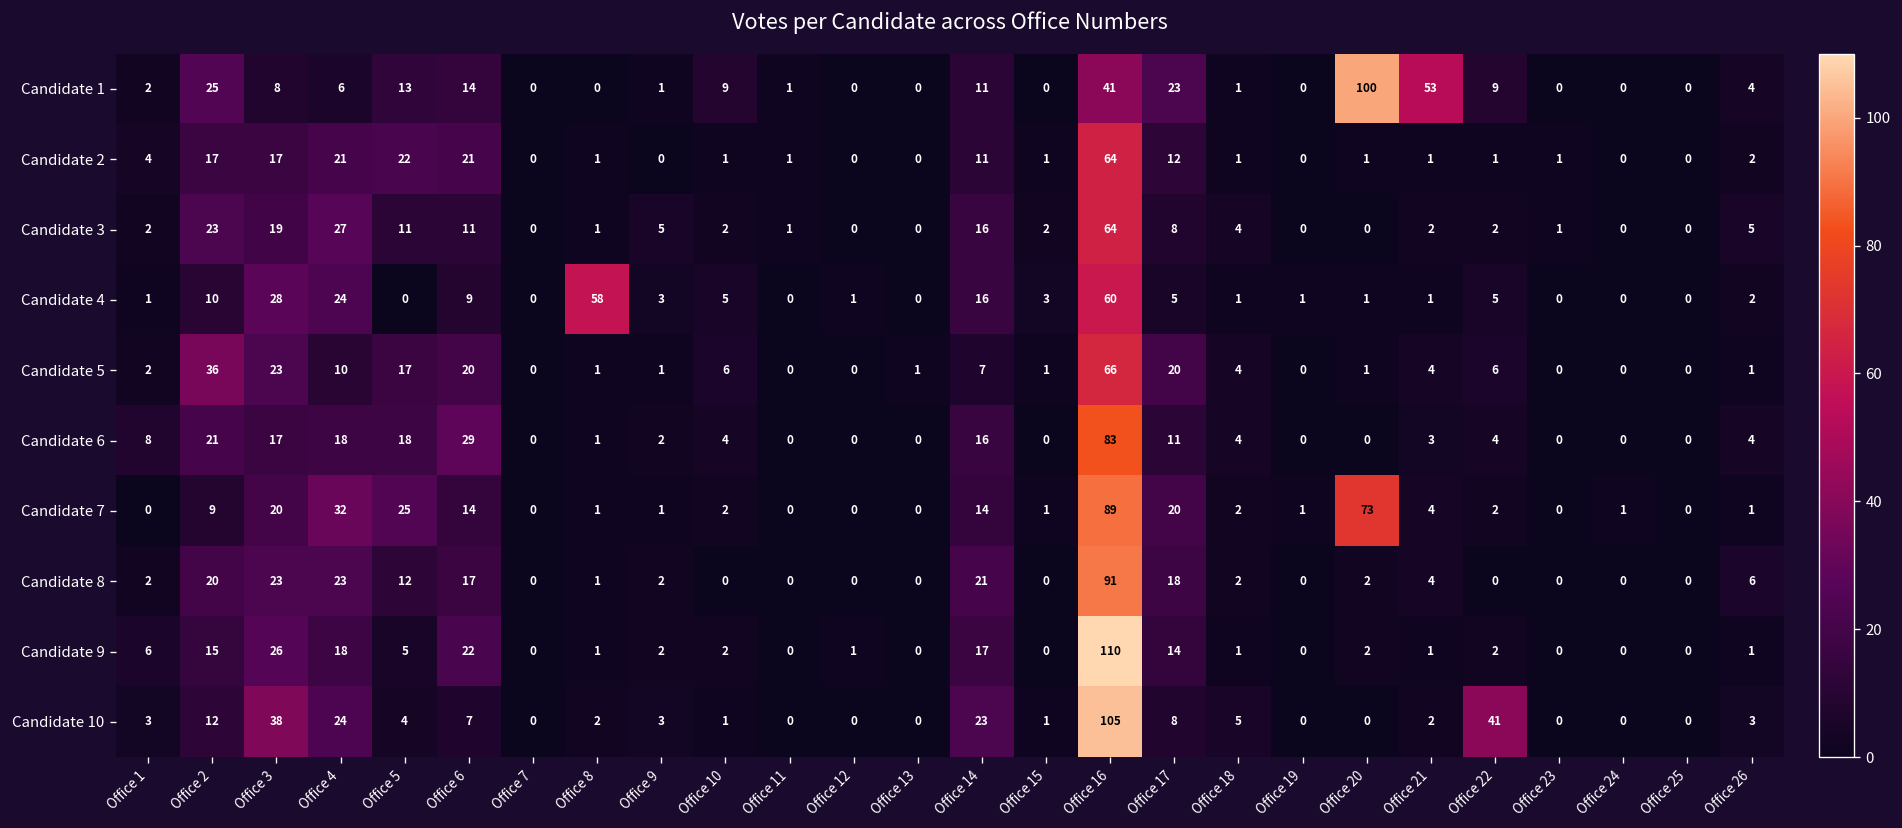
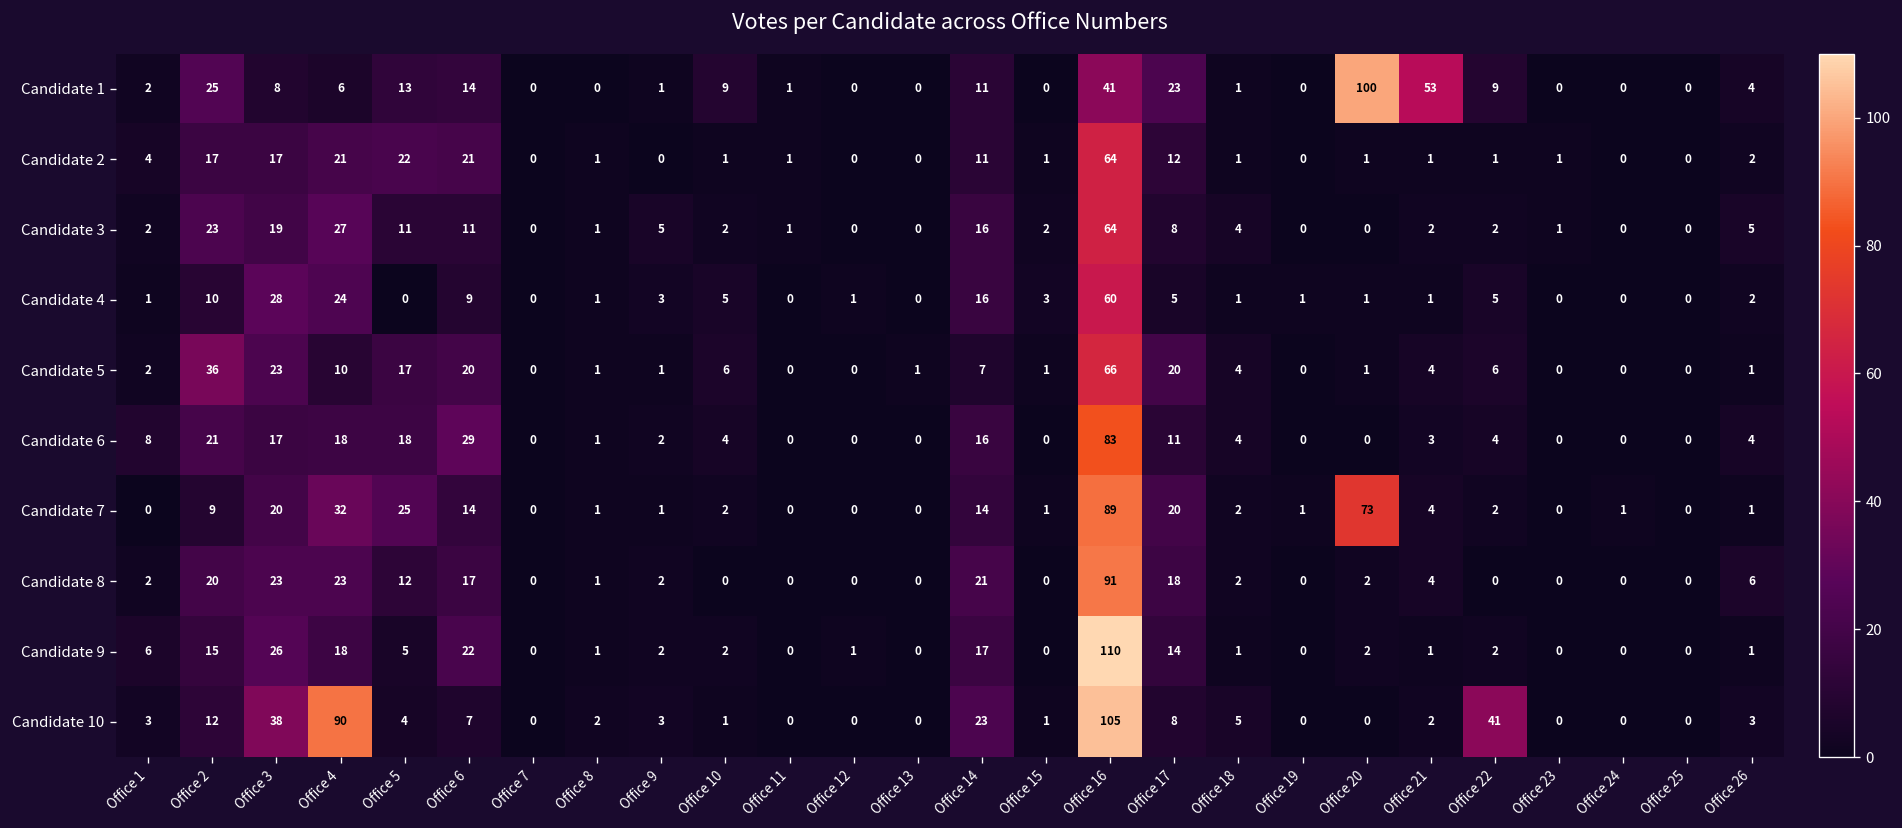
Candidate 4, Office 8: 58 -> 1
Candidate 10, Office 4: 24 -> 90
